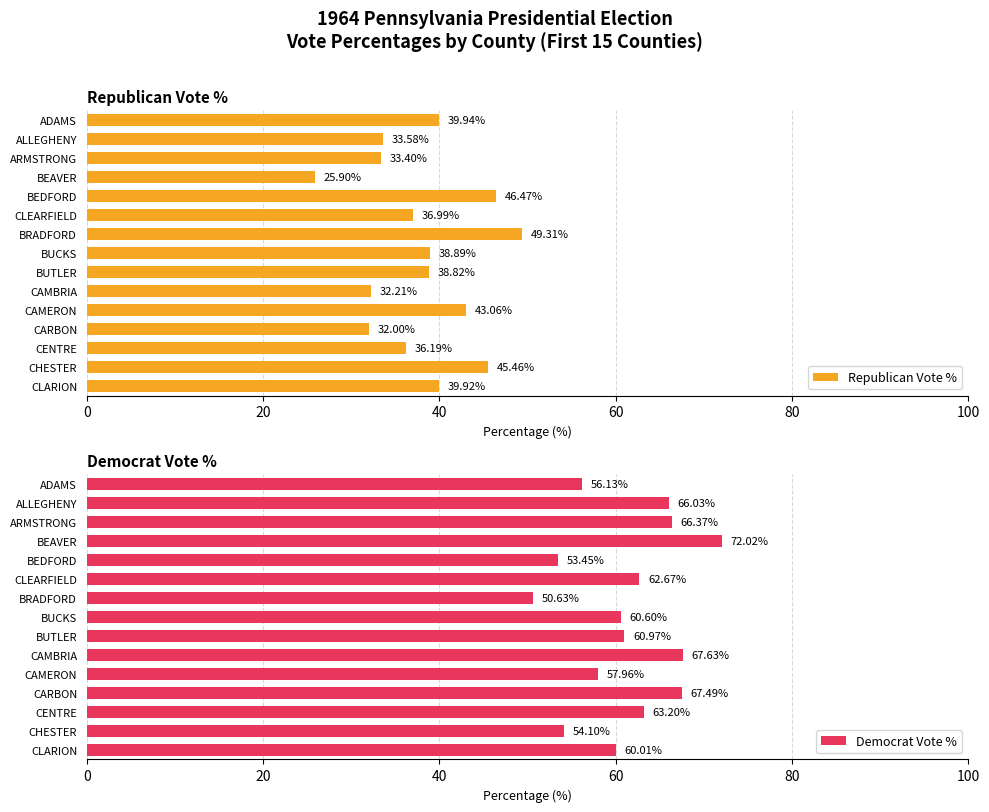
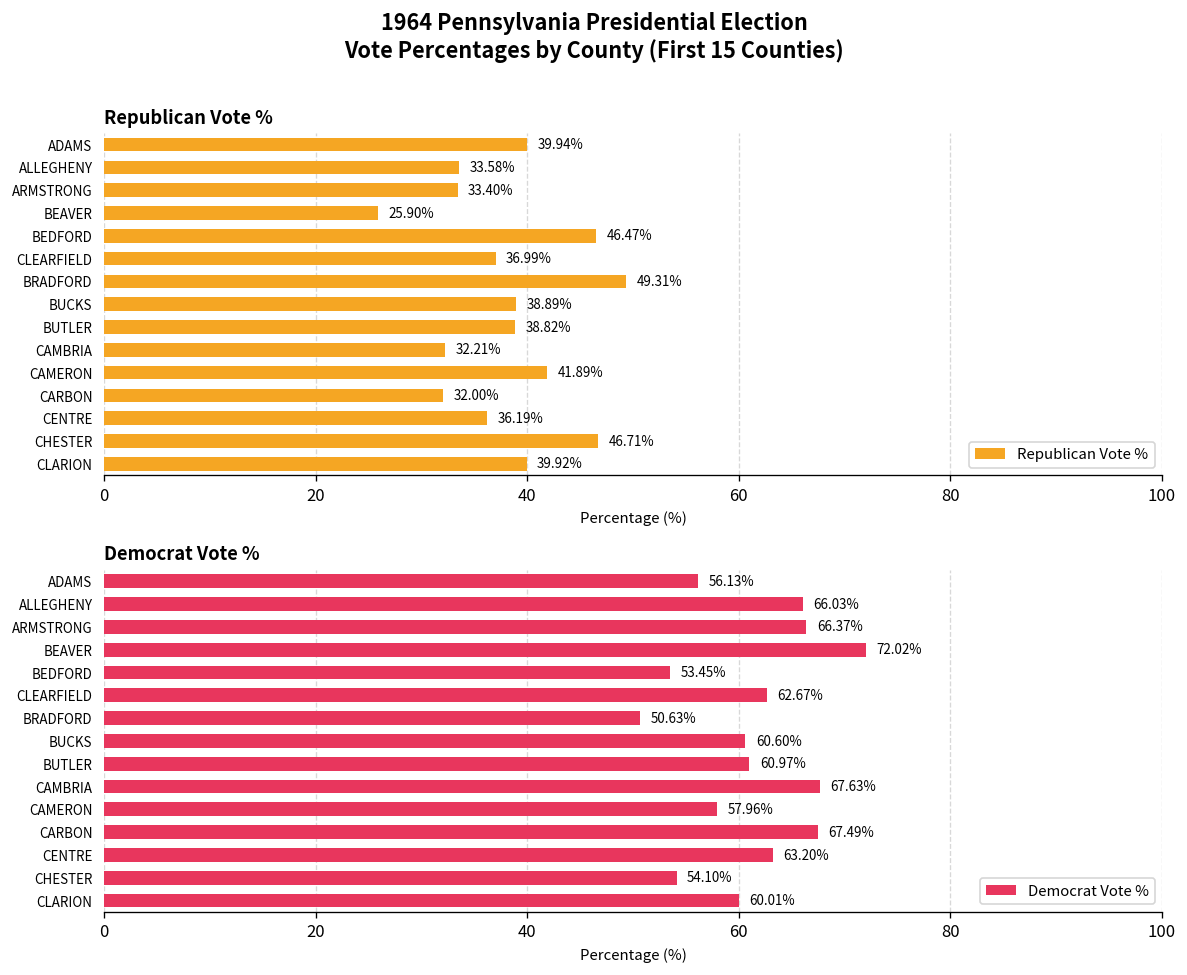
Republican Vote %, CAMERON: 43.06% -> 41.89%
Republican Vote %, CHESTER: 45.46% -> 46.71%
